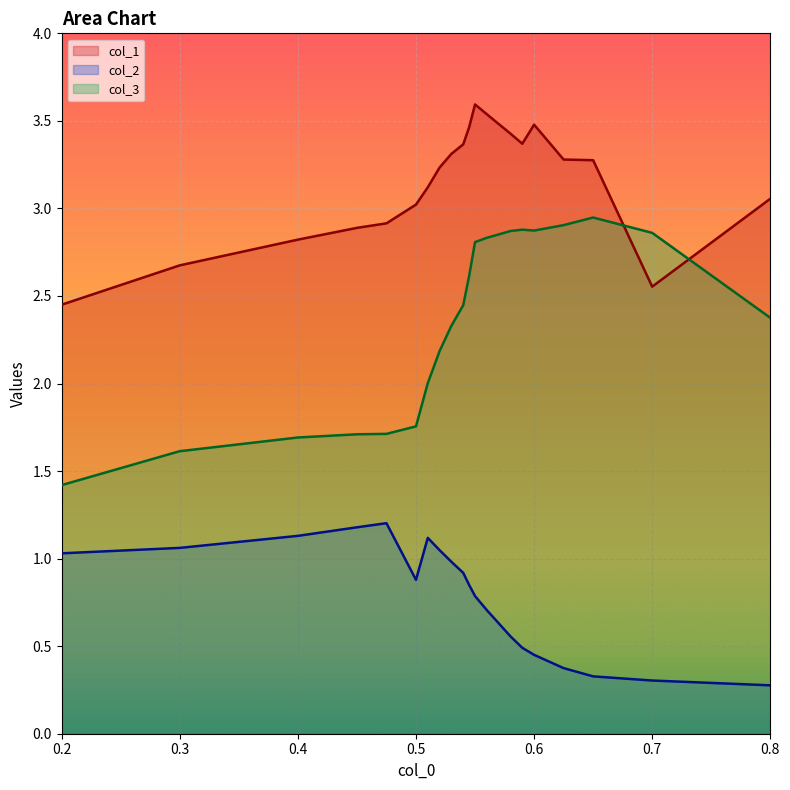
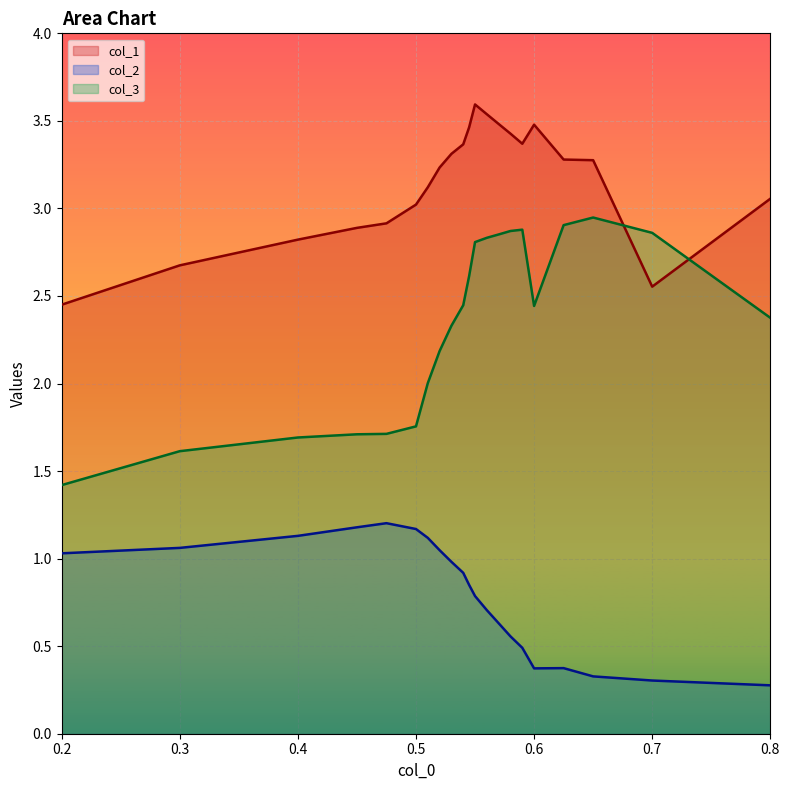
col_2, 0.5: 0.88 -> 1.17
col_2, 0.6: 0.45 -> 0.37
col_3, 0.6: 2.87 -> 2.44
